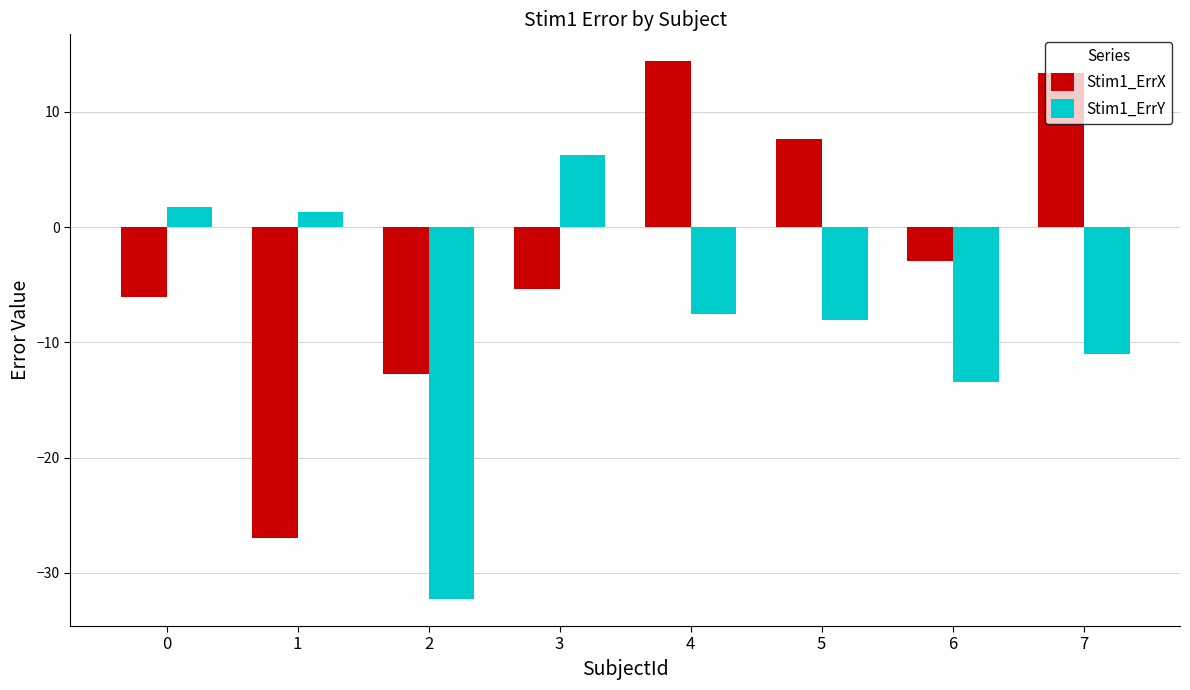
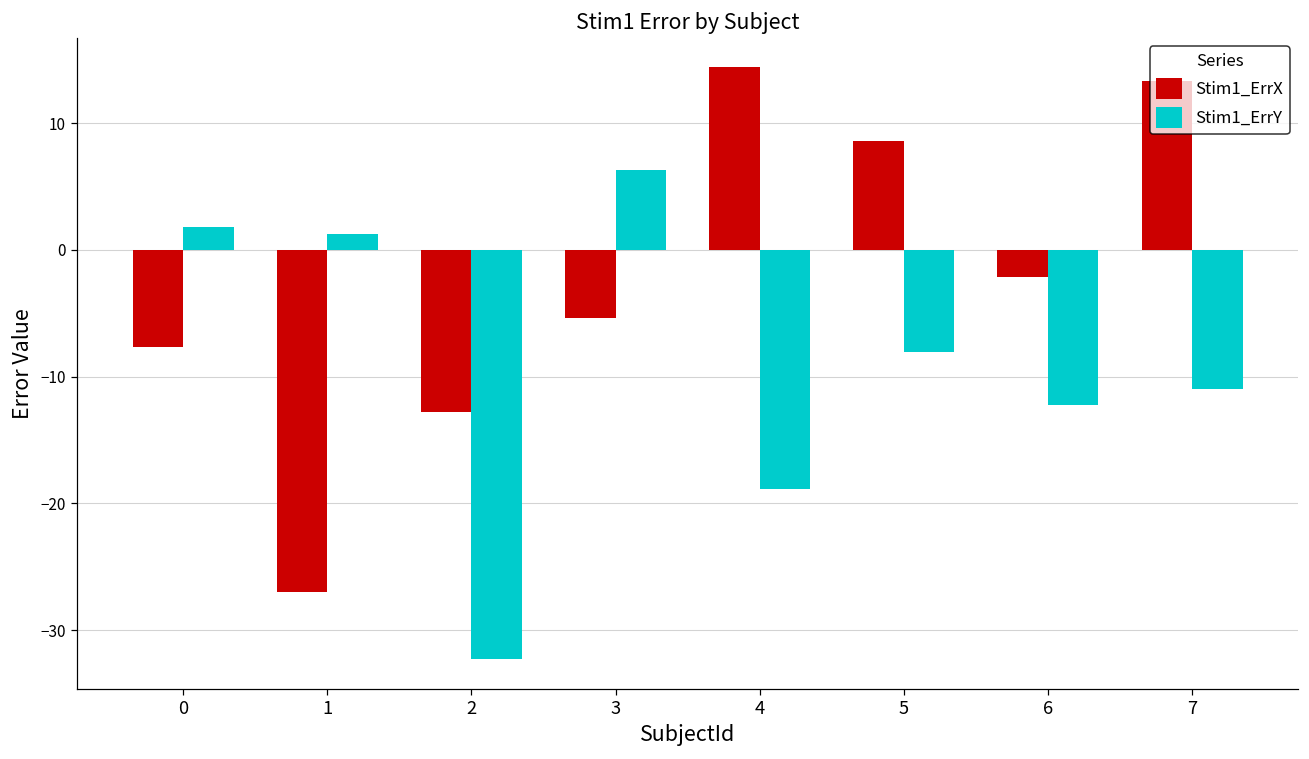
Stim1_ErrX, 0: -6.1 -> -7.6
Stim1_ErrY, 4: -7.6 -> -18.9
Stim1_ErrX, 5: 7.7 -> 8.6
Stim1_ErrX, 6: -2.9 -> -2.2
Stim1_ErrY, 6: -13.5 -> -12.3
